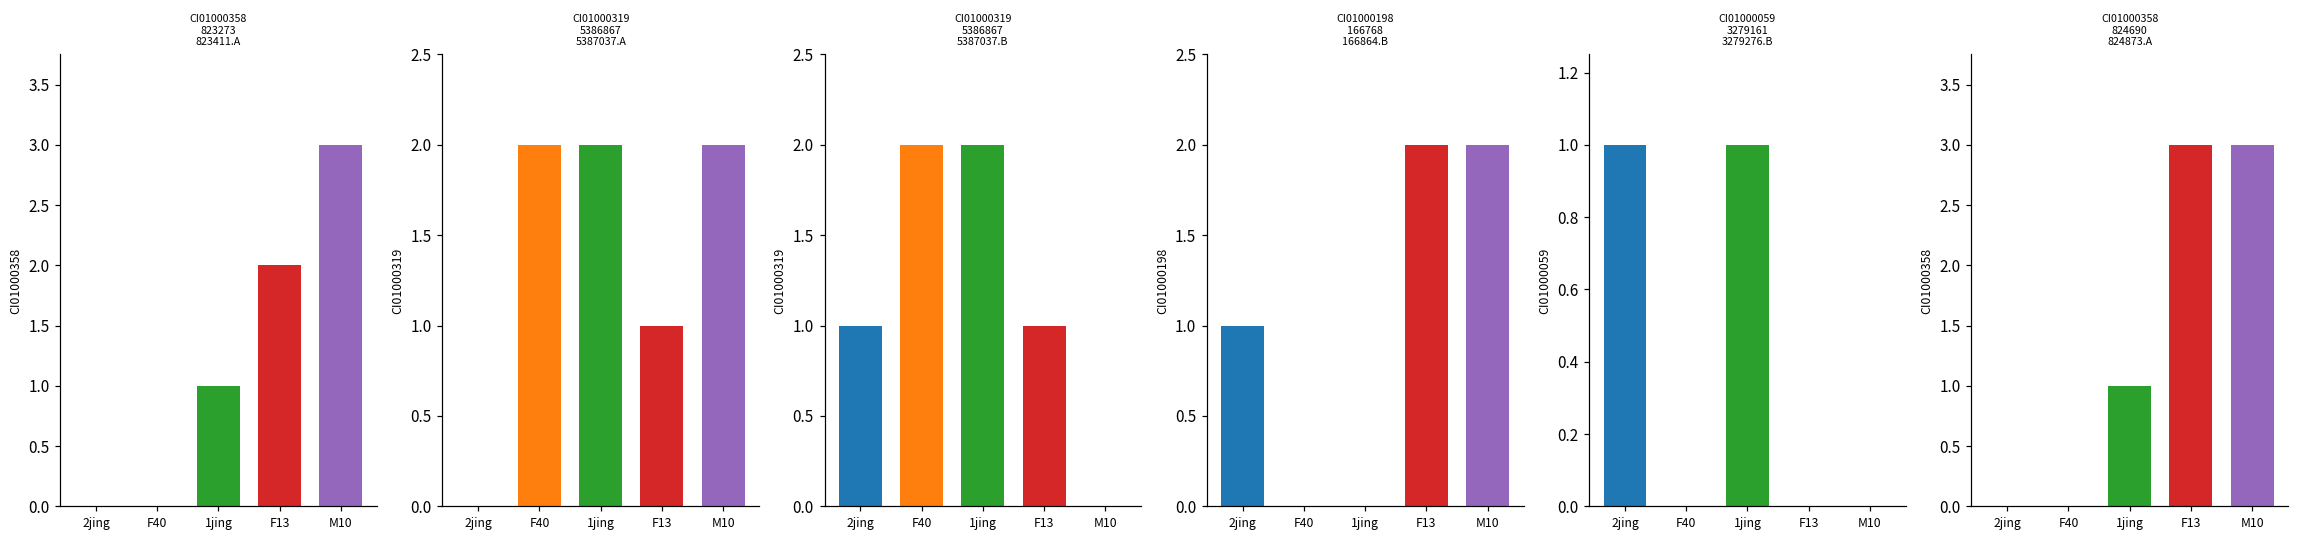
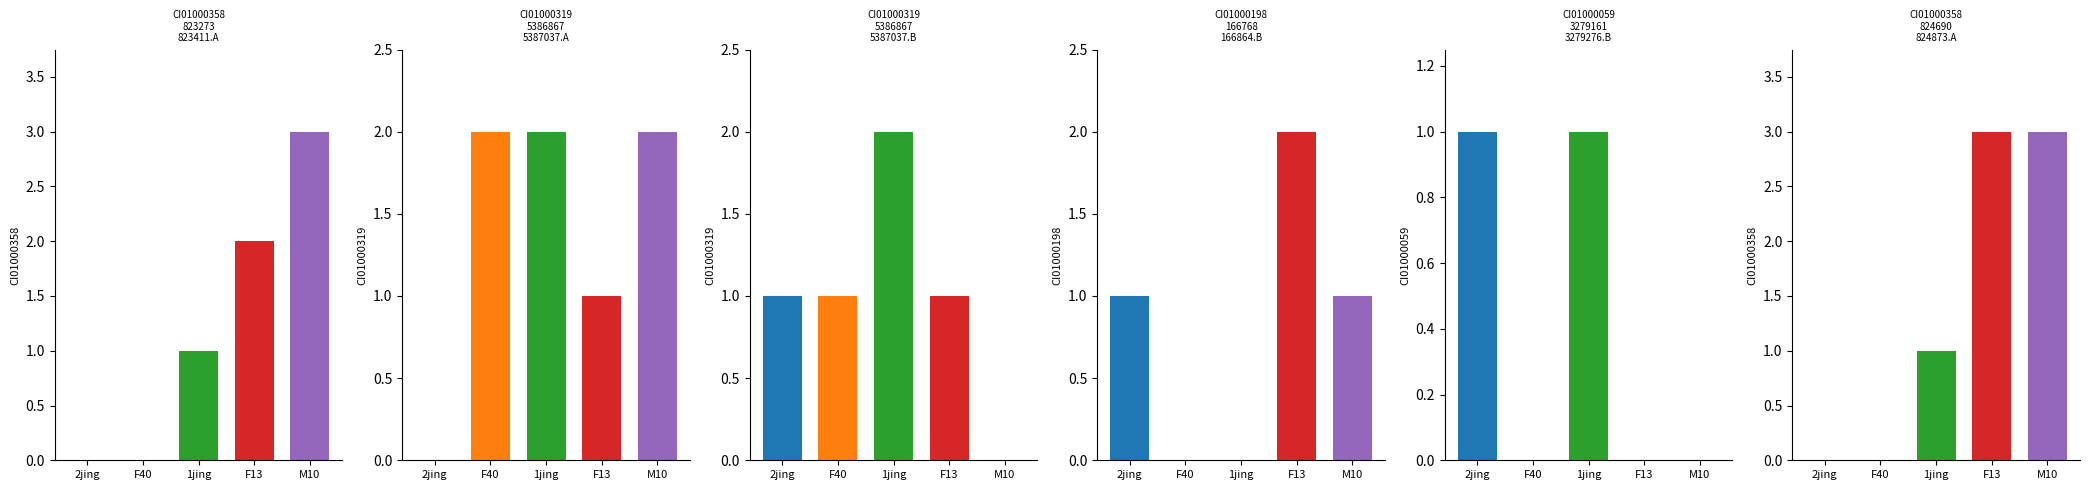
CI01000319 5386867 5387037.B, F40: 2 -> 1
CI01000198 166768 166864.B, M10: 2 -> 1
